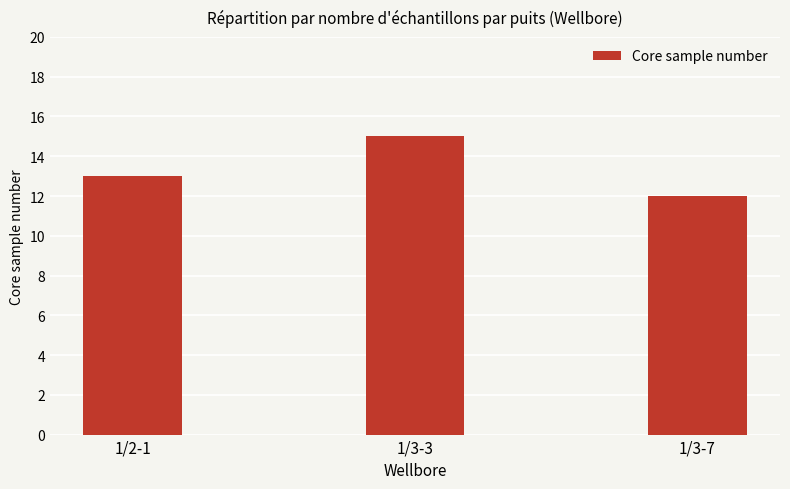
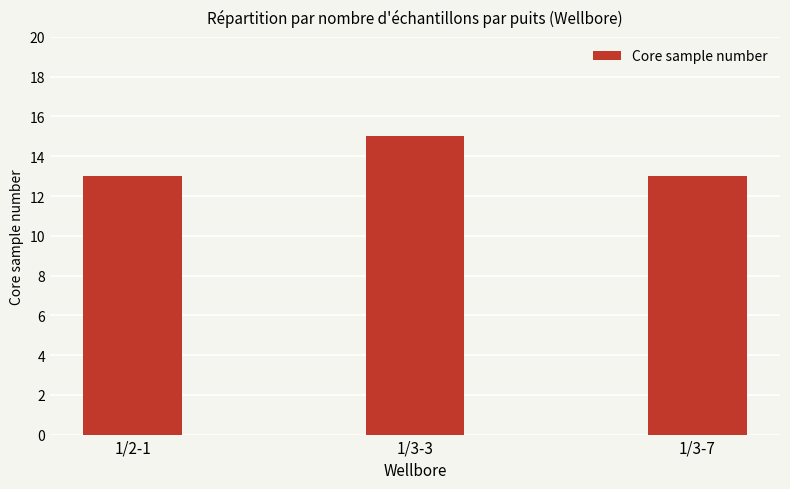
1/3-7: 12 -> 13
